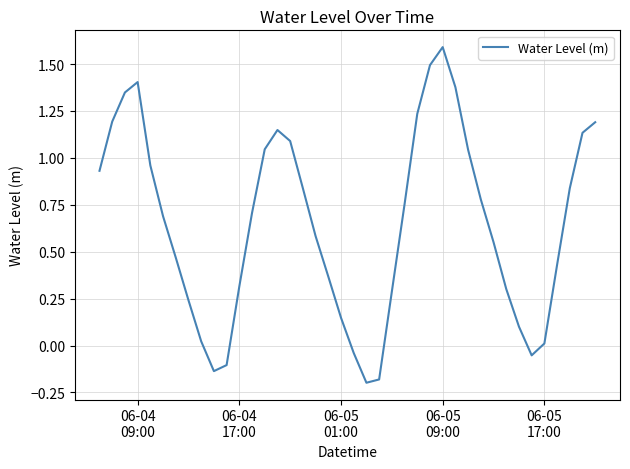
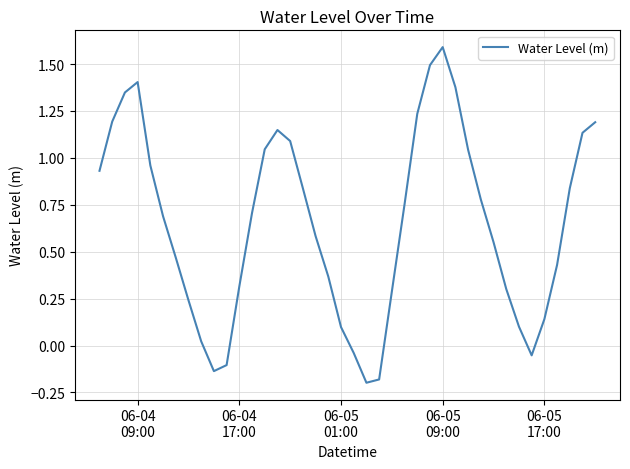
06-05 01:00: 0.15 -> 0.10
06-05 17:00: 0.01 -> 0.14
